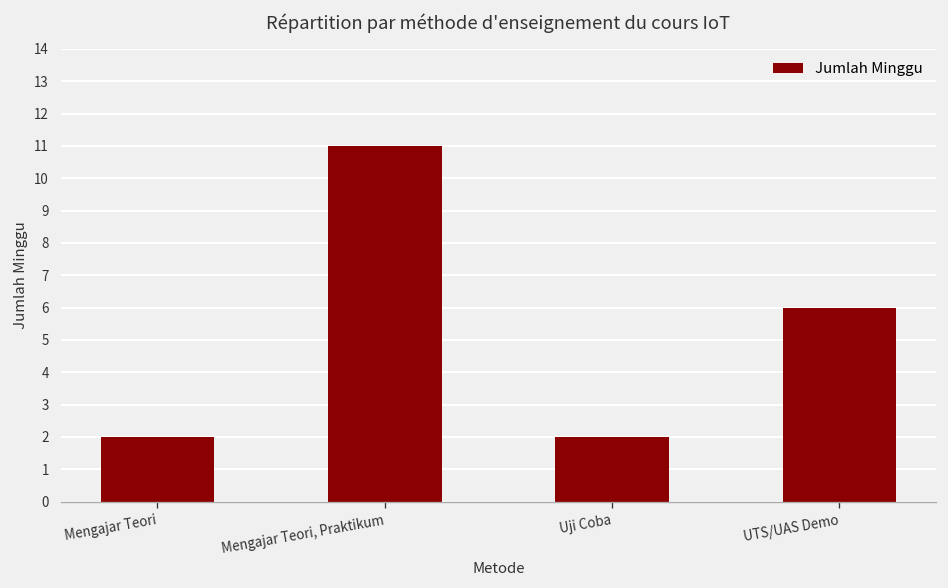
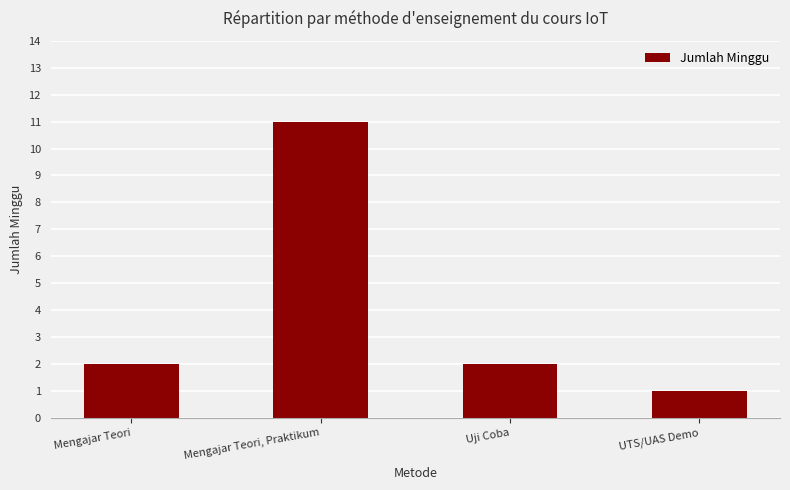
UTS/UAS Demo: 6 -> 1
